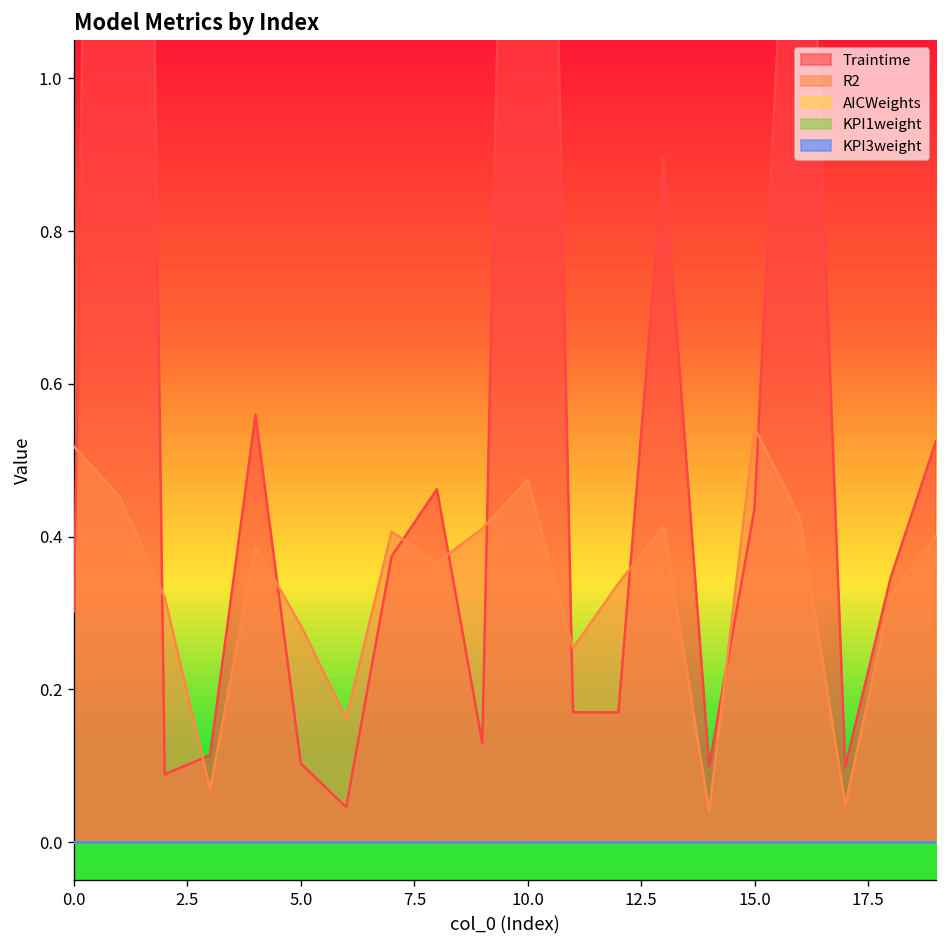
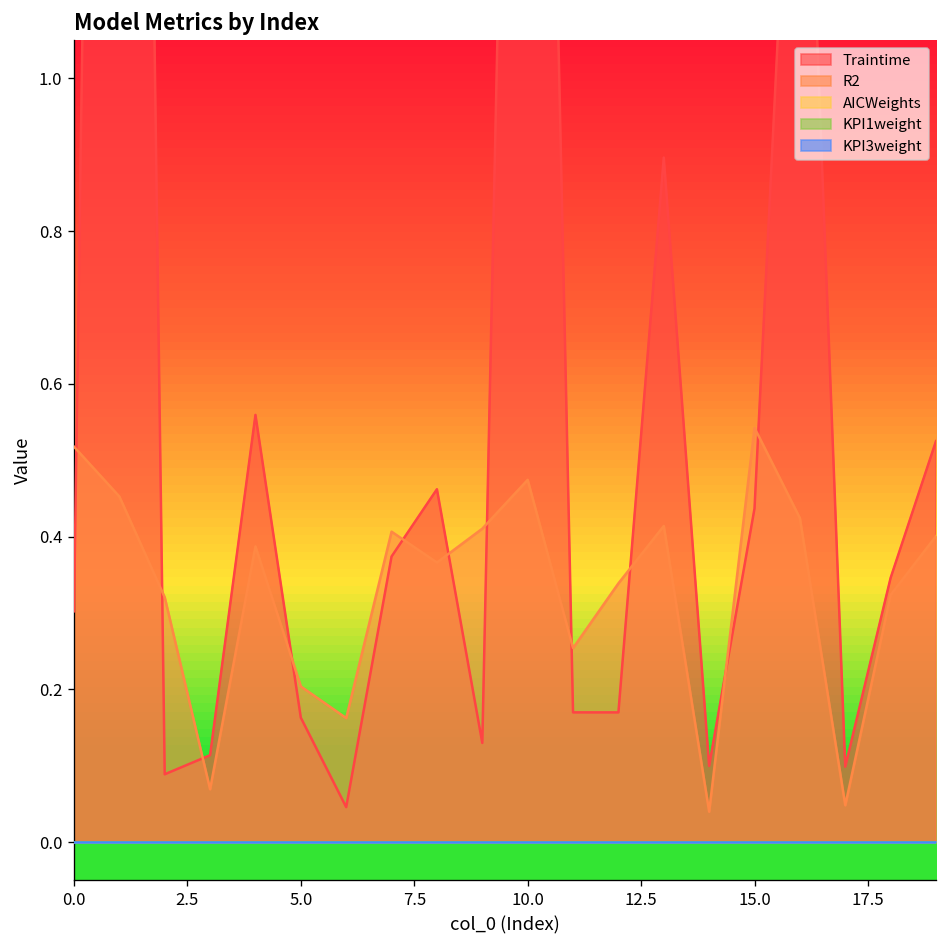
Traintime, 5.0: 0.10 -> 0.16
R2, 5.0: 0.28 -> 0.20
